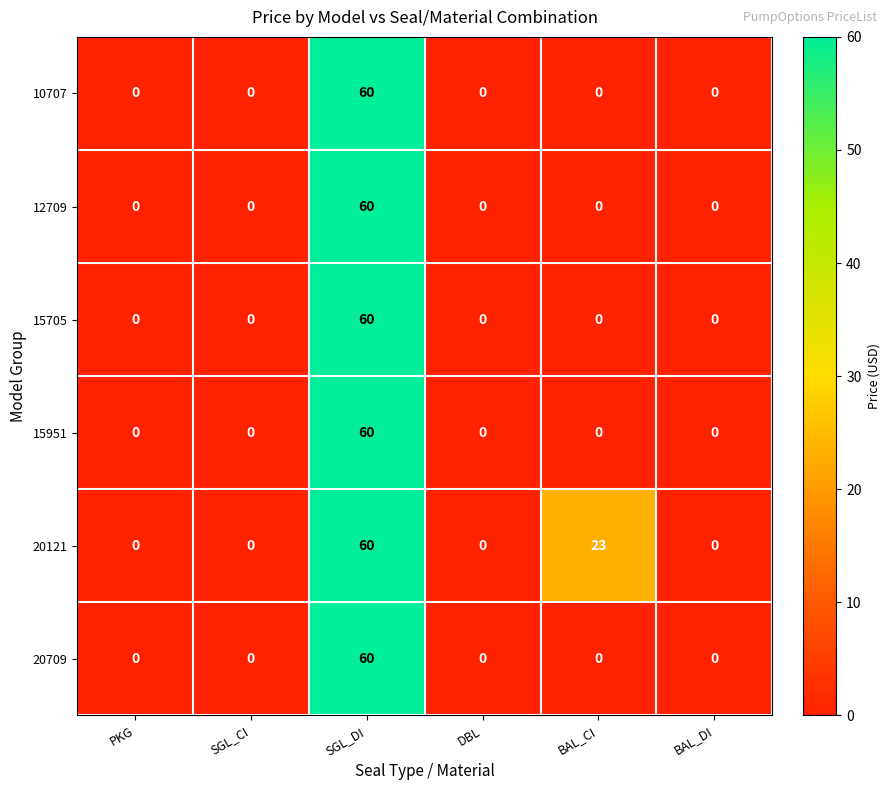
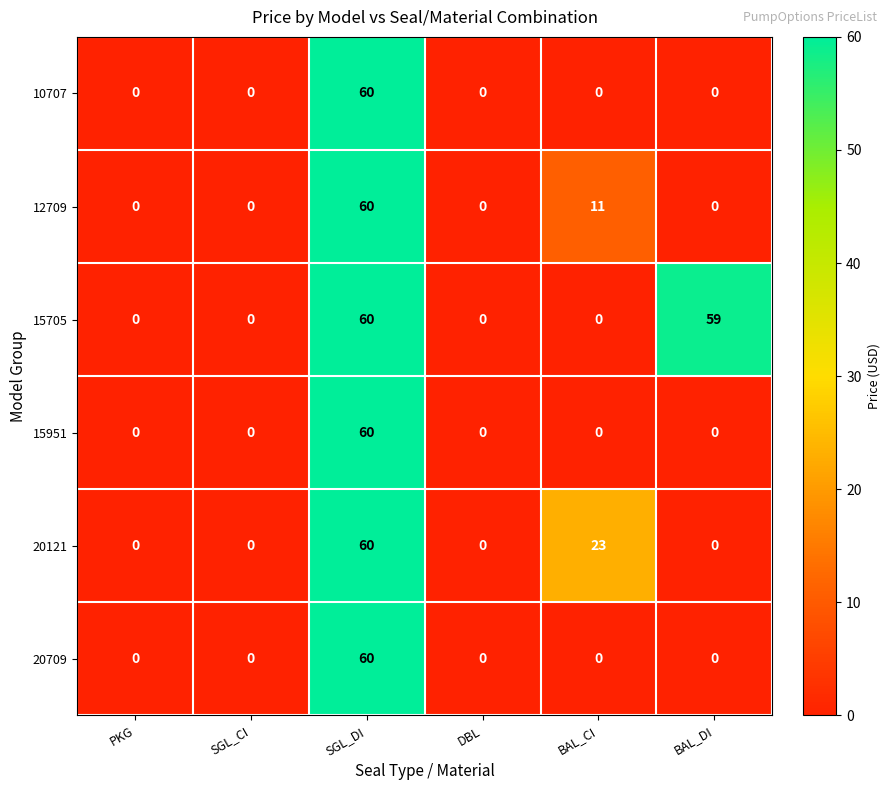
12709, BAL_CI: 0 -> 11
15705, BAL_DI: 0 -> 59
